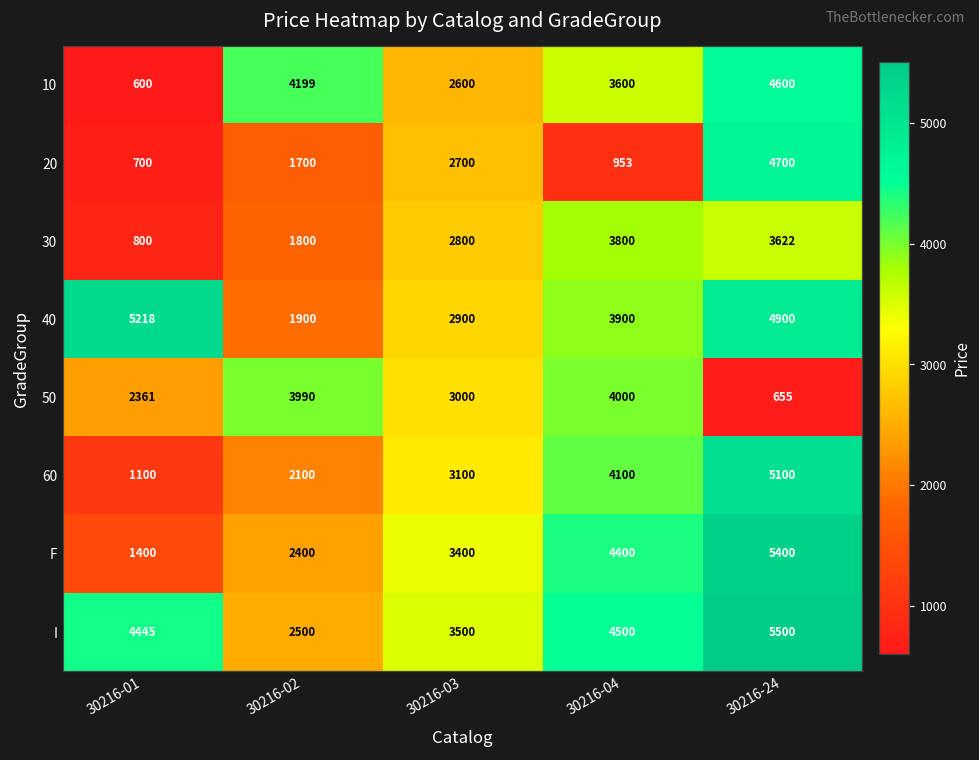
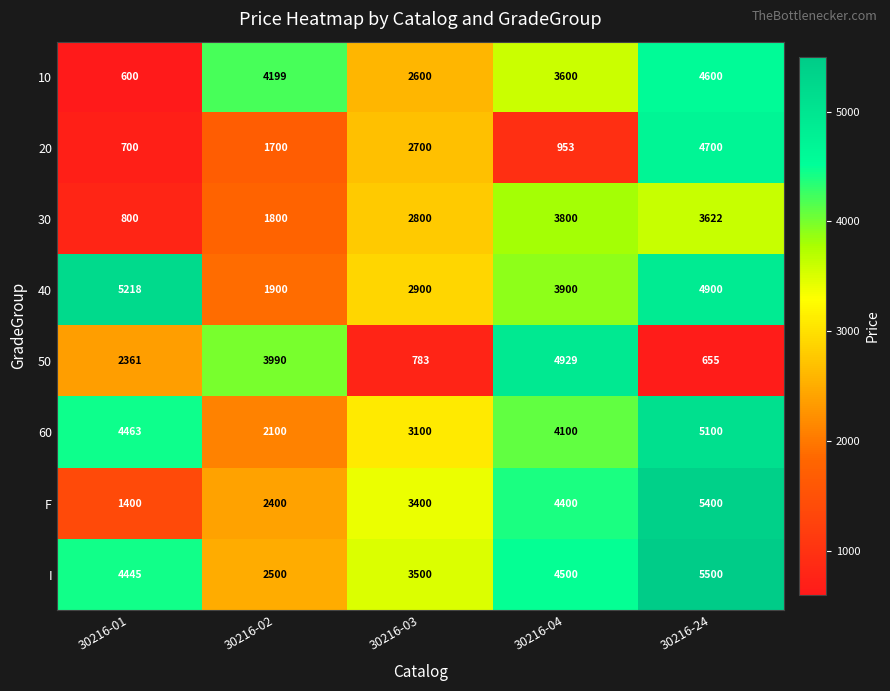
50, 30216-03: 3000 -> 783
50, 30216-04: 4000 -> 4929
60, 30216-01: 1100 -> 4463
